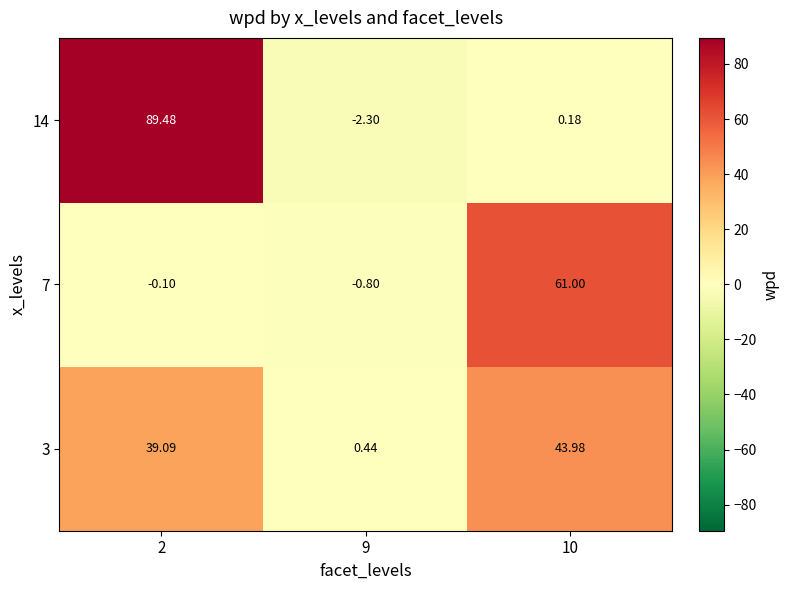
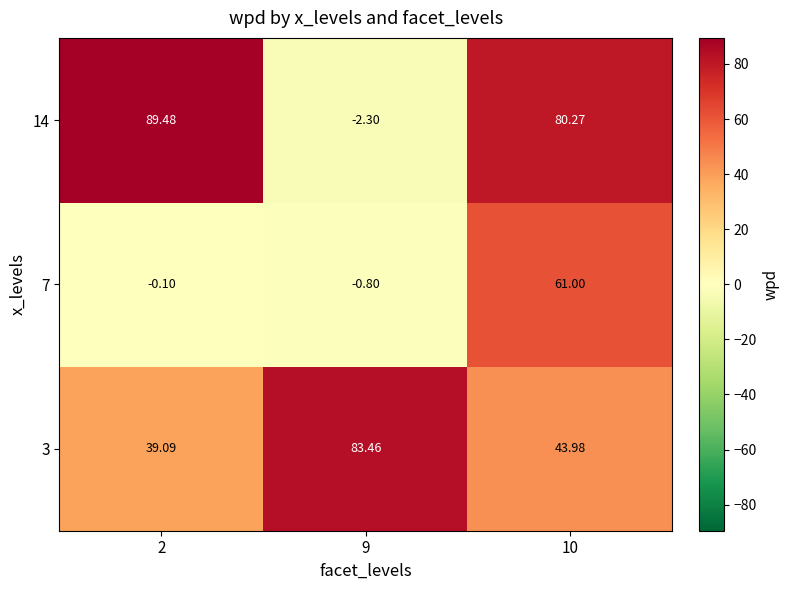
14, 10: 0.18 -> 80.27
3, 9: 0.44 -> 83.46
